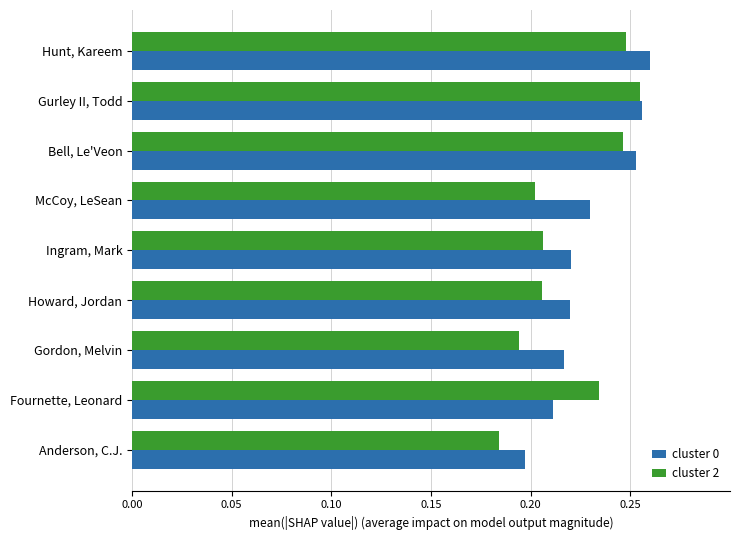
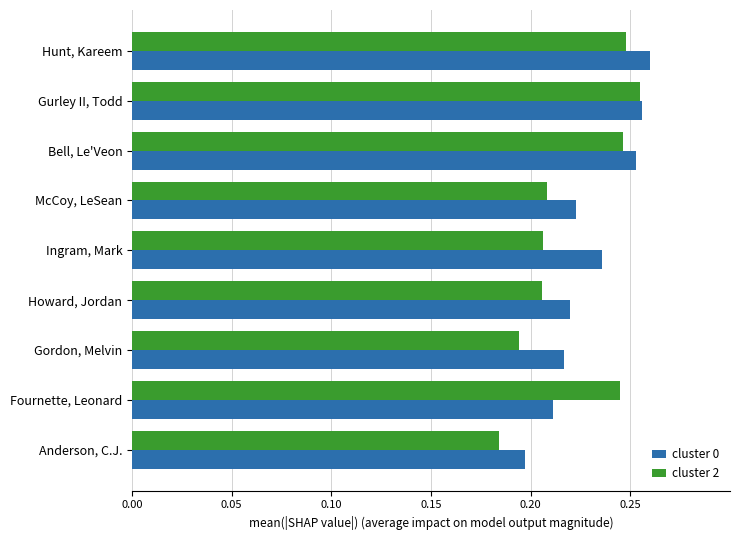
cluster 2, McCoy, LeSean: 0.202 -> 0.208
cluster 0, McCoy, LeSean: 0.230 -> 0.223
cluster 0, Ingram, Mark: 0.220 -> 0.236
cluster 2, Fournette, Leonard: 0.234 -> 0.245
